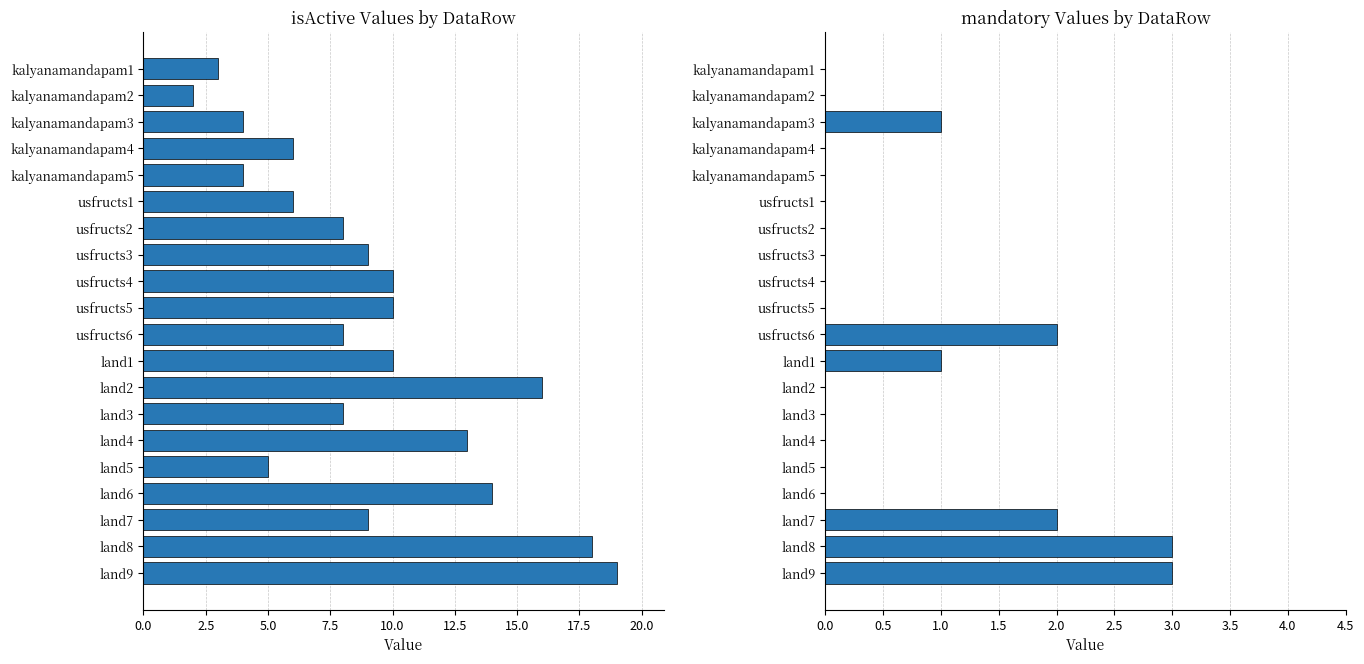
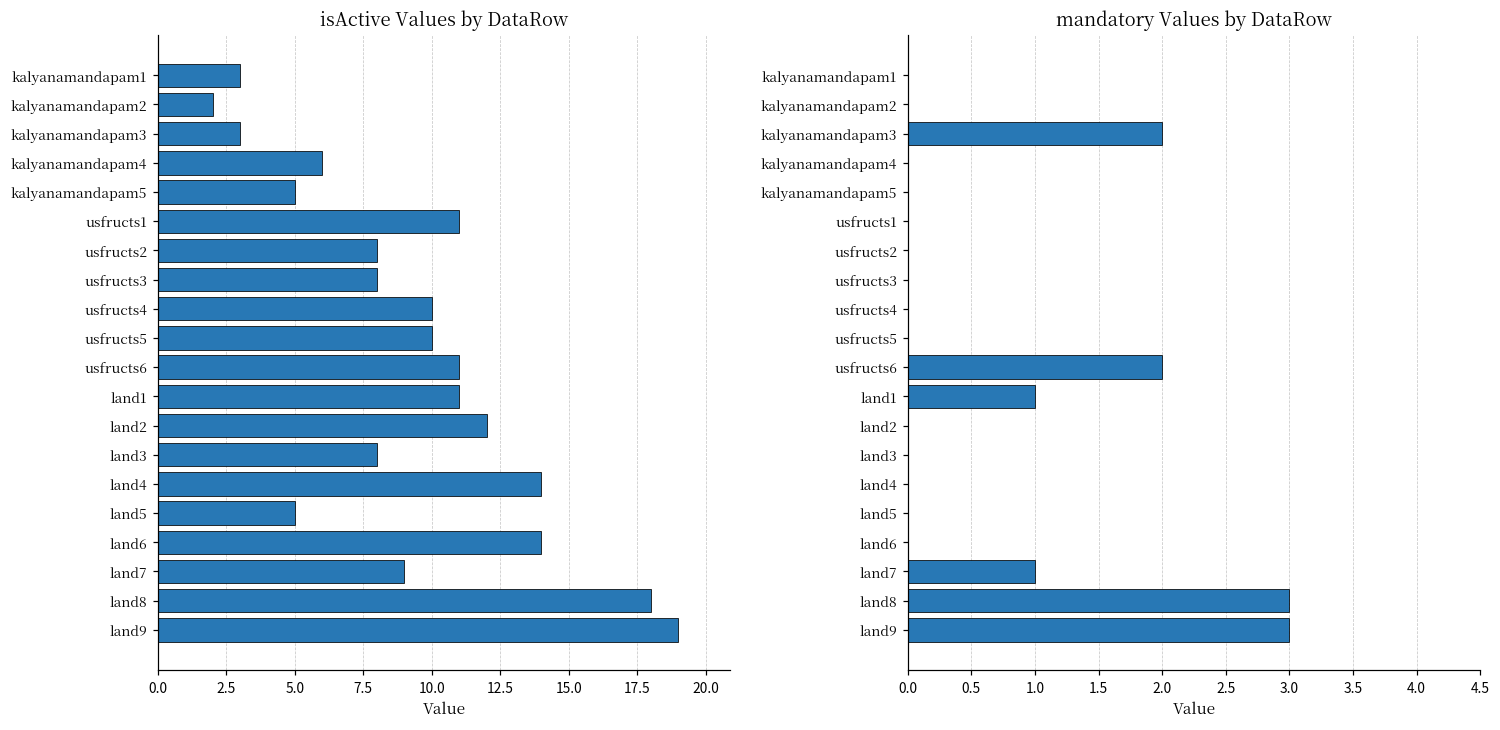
isActive Values by DataRow, kalyanamandapam3: 4 -> 3
isActive Values by DataRow, kalyanamandapam5: 4 -> 5
isActive Values by DataRow, usfructs1: 6 -> 11
isActive Values by DataRow, usfructs3: 9 -> 8
isActive Values by DataRow, usfructs6: 8 -> 11
isActive Values by DataRow, land1: 10 -> 11
isActive Values by DataRow, land2: 16 -> 12
isActive Values by DataRow, land4: 13 -> 14
mandatory Values by DataRow, kalyanamandapam3: 1 -> 2
mandatory Values by DataRow, land7: 2 -> 1
